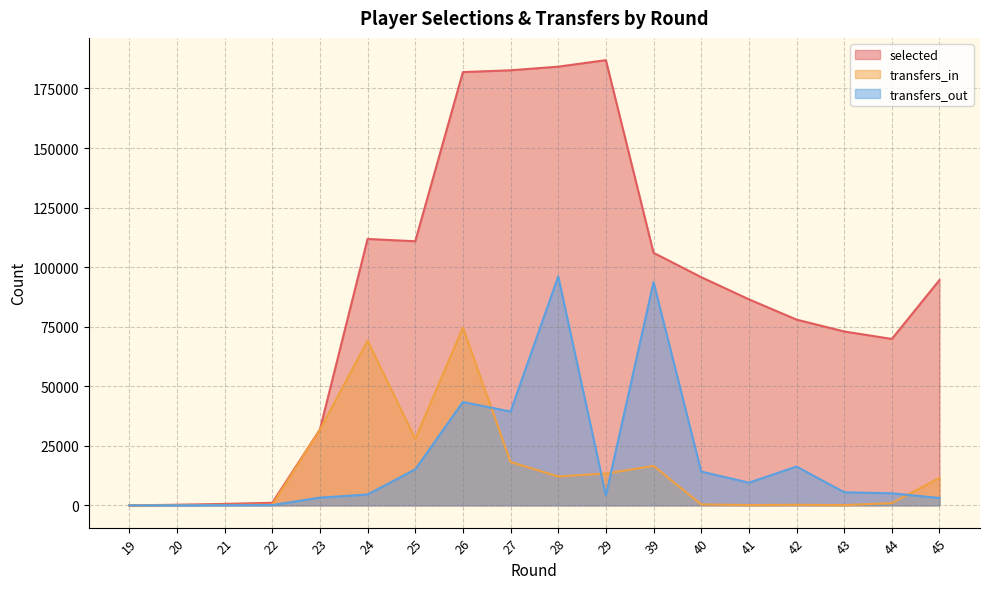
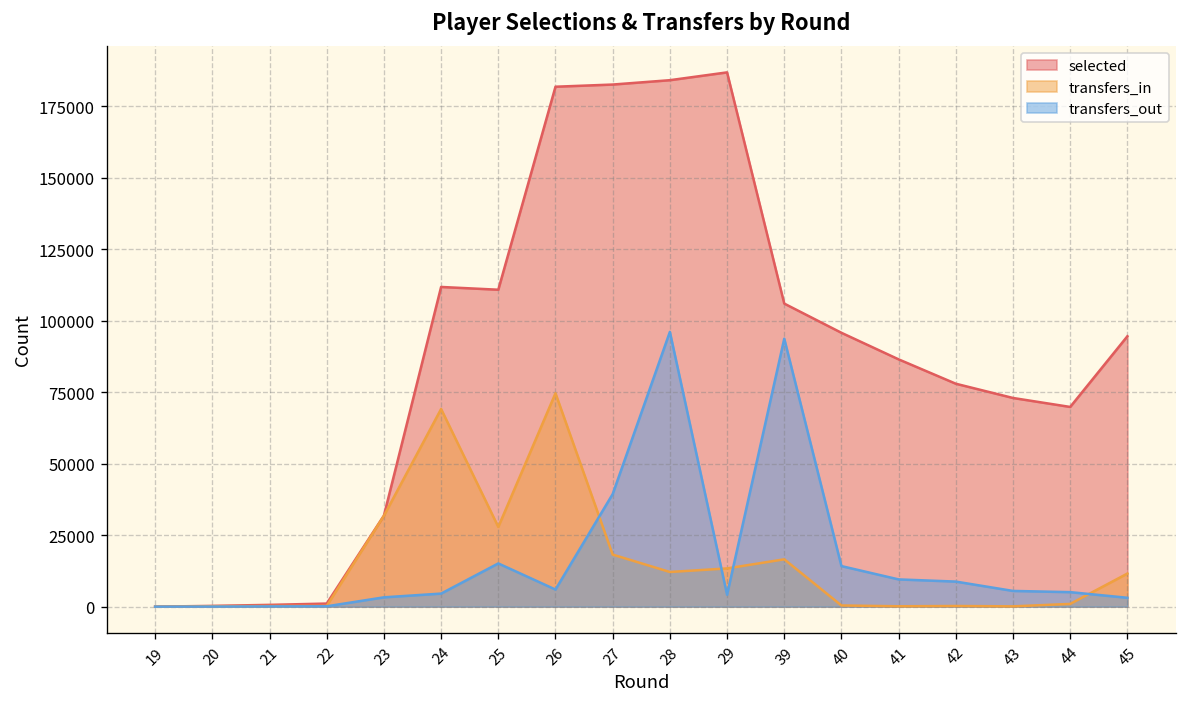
transfers_out, 26: 43000 -> 6000
transfers_out, 42: 16000 -> 9000
